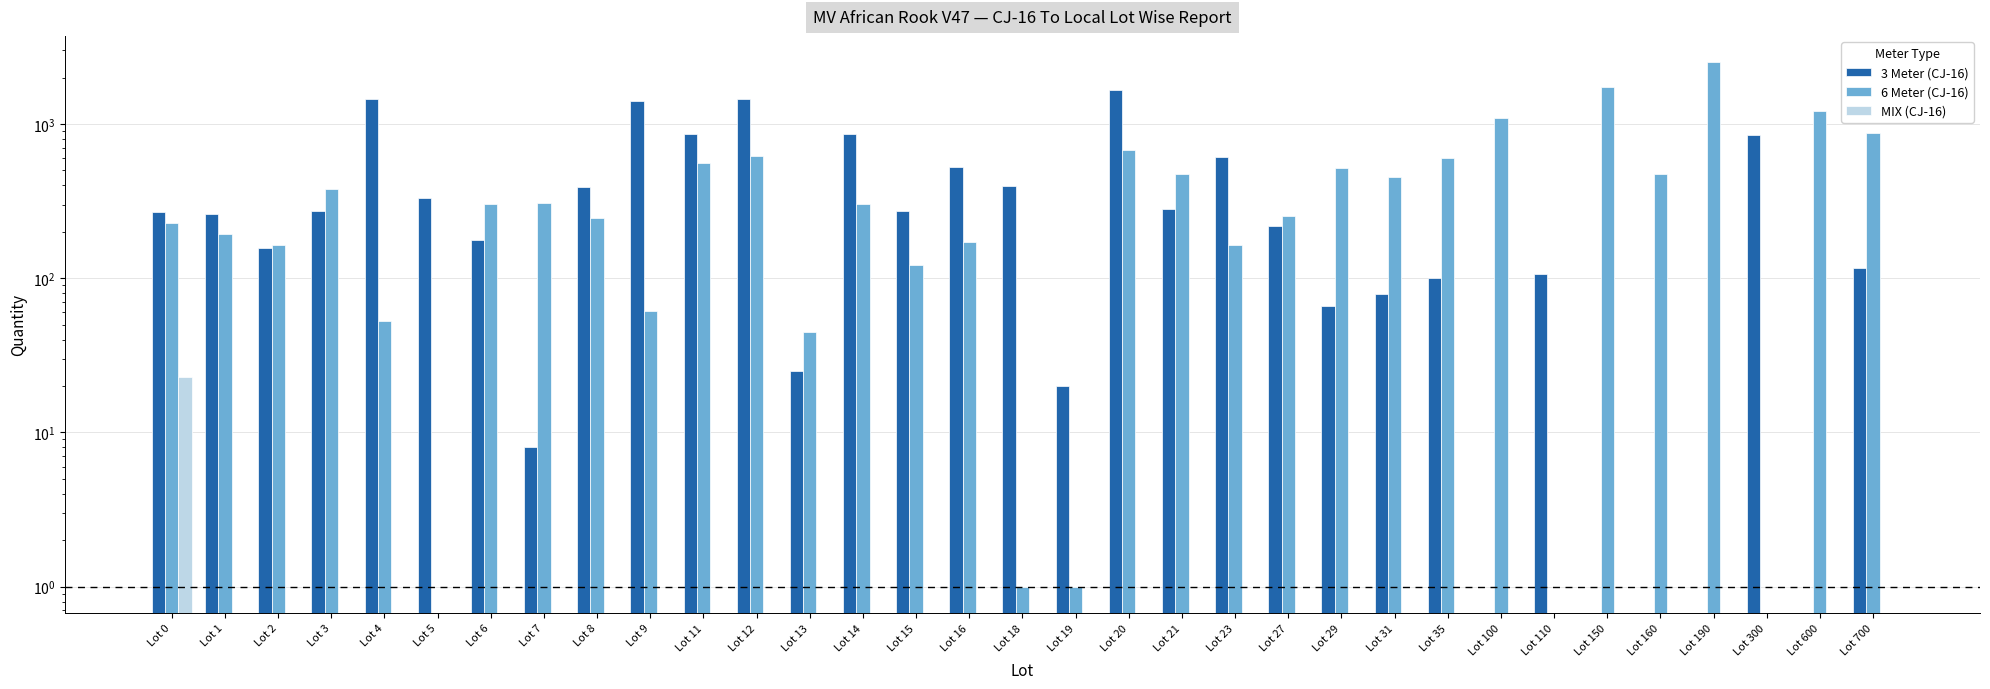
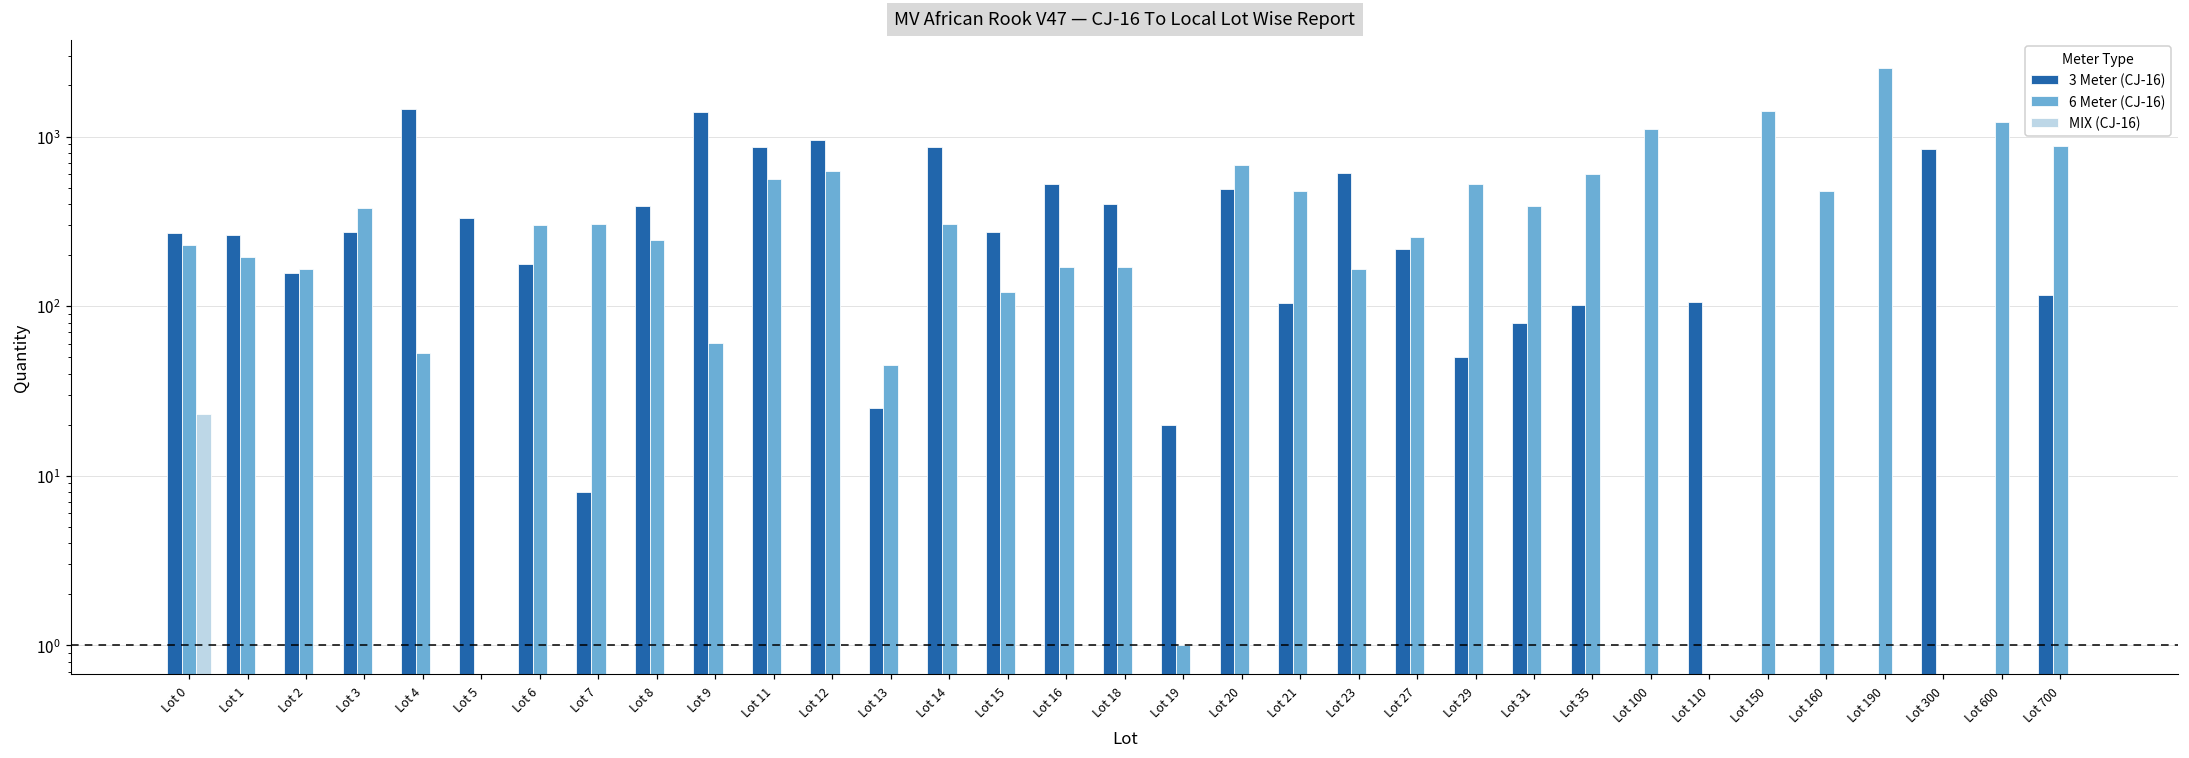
3 Meter (CJ-16), Lot 12: 1500 -> 1000
6 Meter (CJ-16), Lot 18: 1 -> 170
3 Meter (CJ-16), Lot 20: 1700 -> 490
3 Meter (CJ-16), Lot 21: 280 -> 100
3 Meter (CJ-16), Lot 29: 66 -> 50
6 Meter (CJ-16), Lot 31: 450 -> 390
6 Meter (CJ-16), Lot 150: 1700 -> 1400
